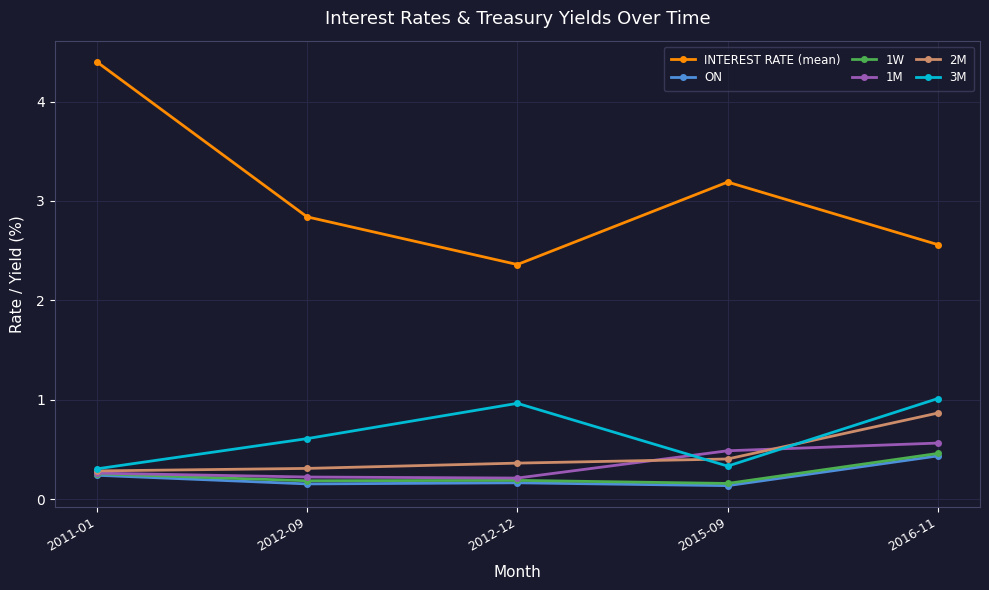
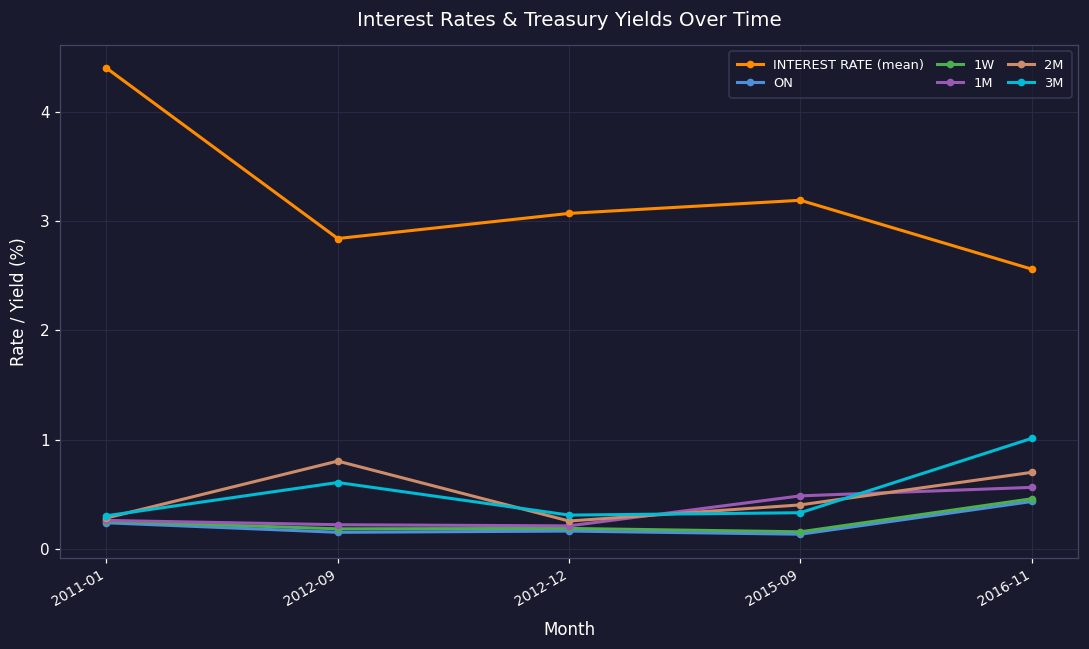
2M, 2012-09: 0.3 -> 0.8
INTEREST RATE (mean), 2012-12: 2.4 -> 3.1
2M, 2012-12: 0.4 -> 0.3
3M, 2012-12: 1.0 -> 0.3
2M, 2016-11: 0.9 -> 0.7
